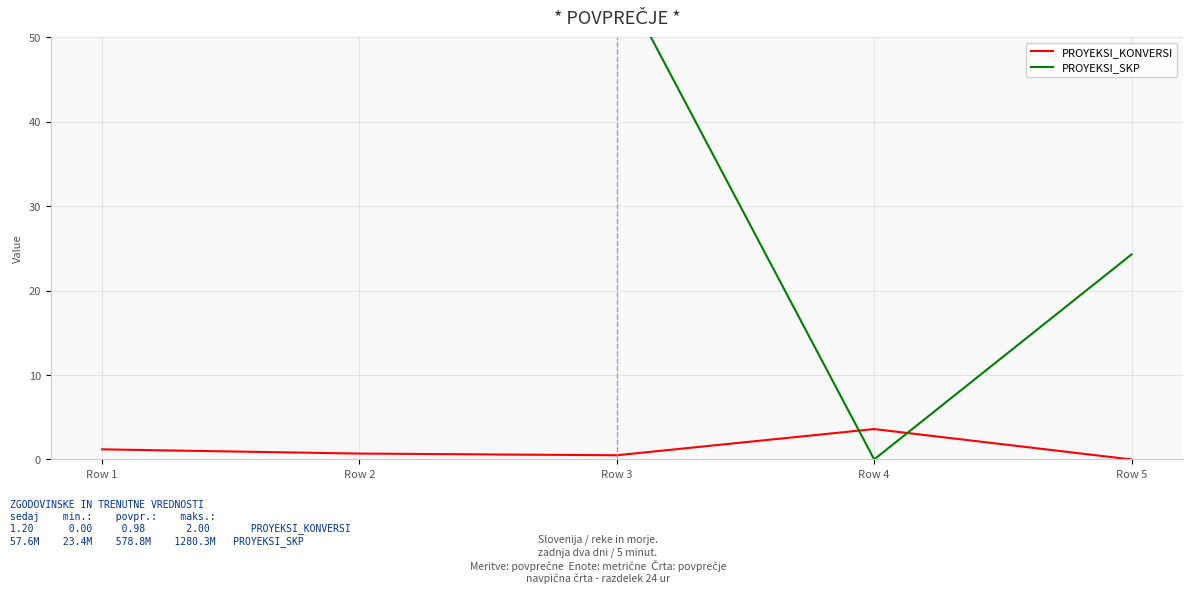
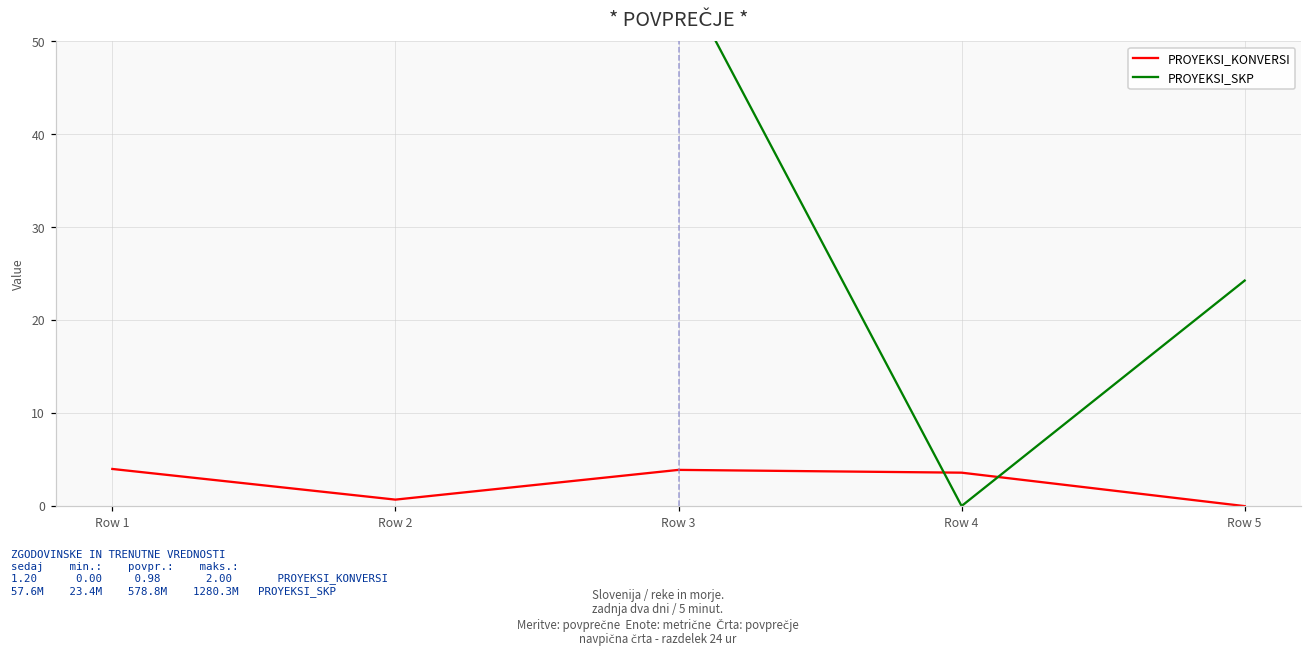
PROYEKSI_KONVERSI, Row 1: 1 -> 4
PROYEKSI_KONVERSI, Row 3: 1 -> 4
